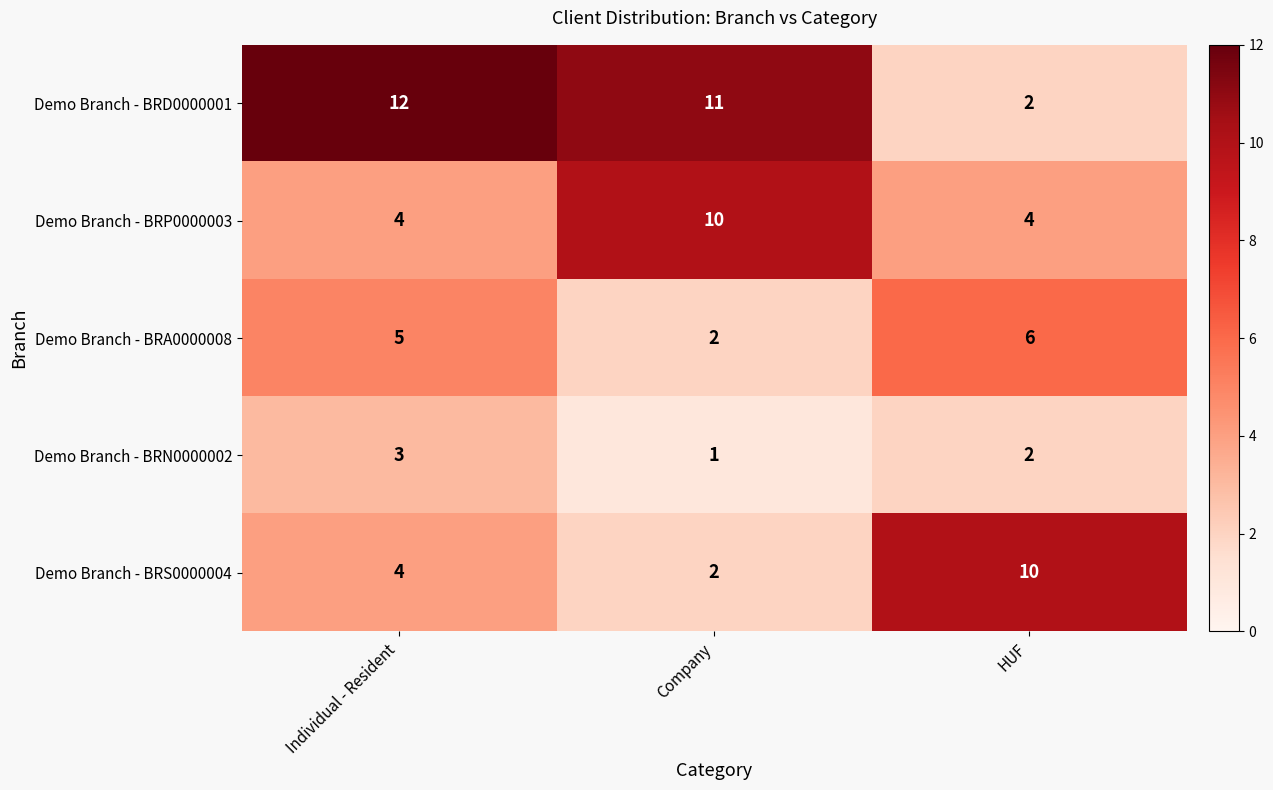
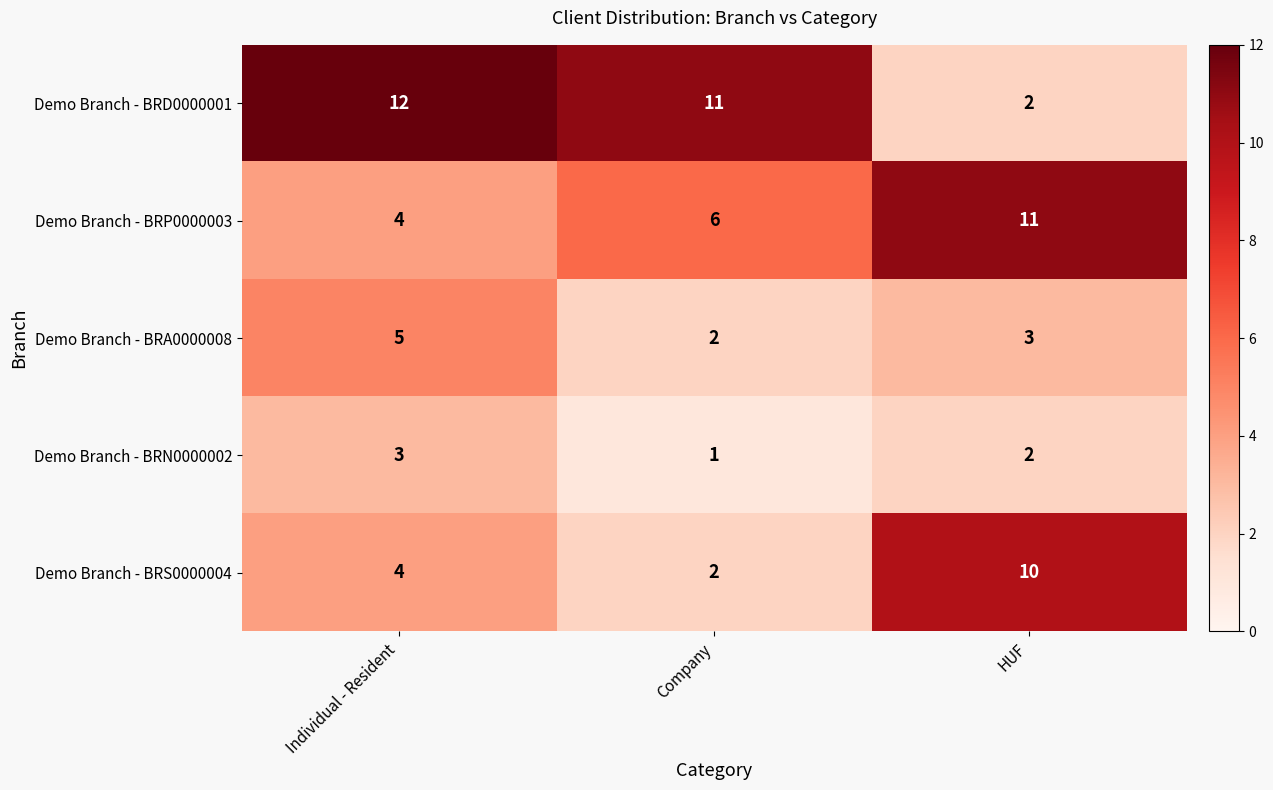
Demo Branch - BRP0000003, Company: 10 -> 6
Demo Branch - BRP0000003, HUF: 4 -> 11
Demo Branch - BRA0000008, HUF: 6 -> 3
